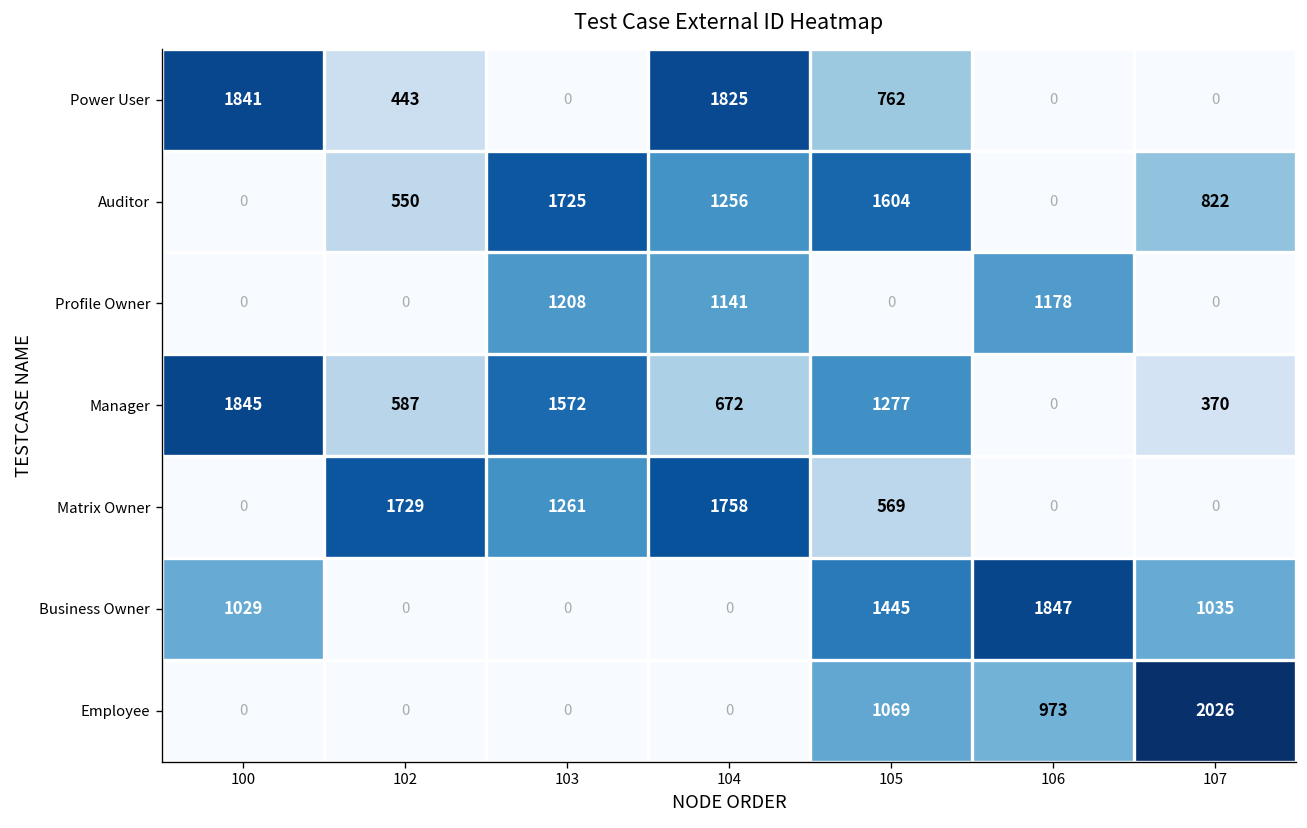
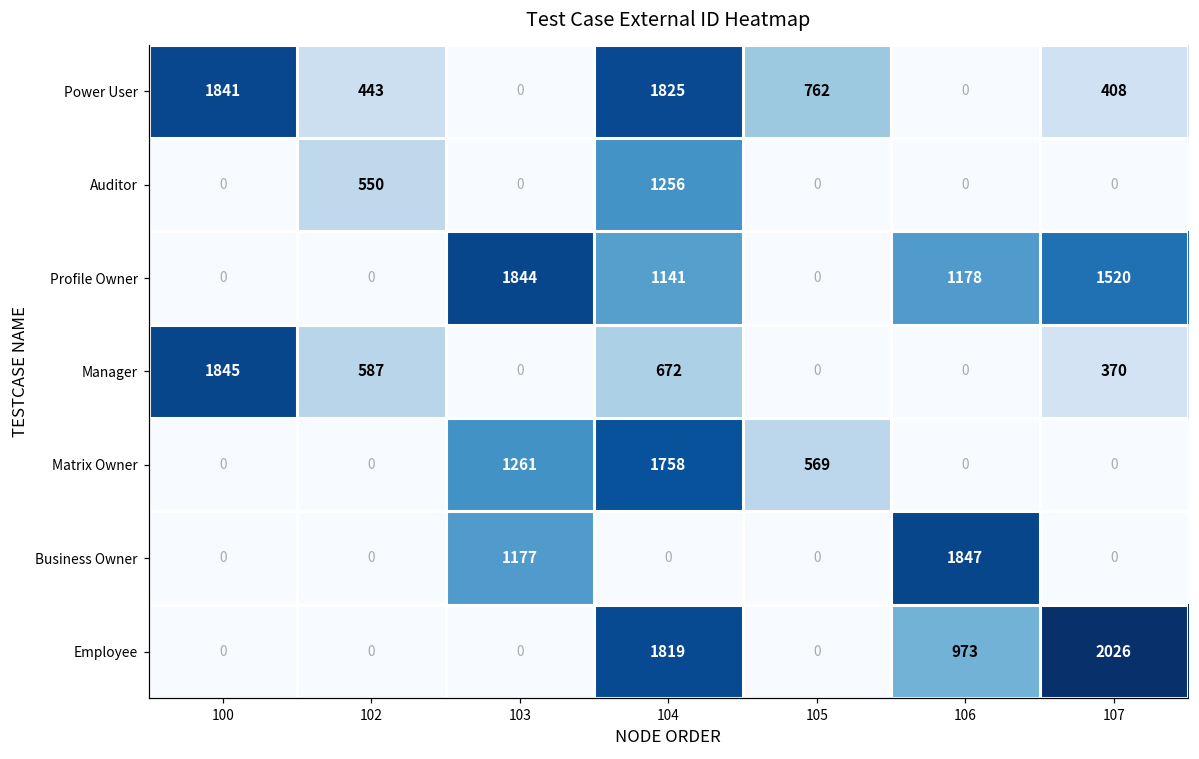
Power User, 107: 0 -> 408
Auditor, 103: 1725 -> 0
Auditor, 105: 1604 -> 0
Auditor, 107: 822 -> 0
Profile Owner, 103: 1208 -> 1844
Profile Owner, 107: 0 -> 1520
Manager, 103: 1572 -> 0
Manager, 105: 1277 -> 0
Matrix Owner, 102: 1729 -> 0
Business Owner, 100: 1029 -> 0
Business Owner, 103: 0 -> 1177
Business Owner, 105: 1445 -> 0
Business Owner, 107: 1035 -> 0
Employee, 104: 0 -> 1819
Employee, 105: 1069 -> 0
